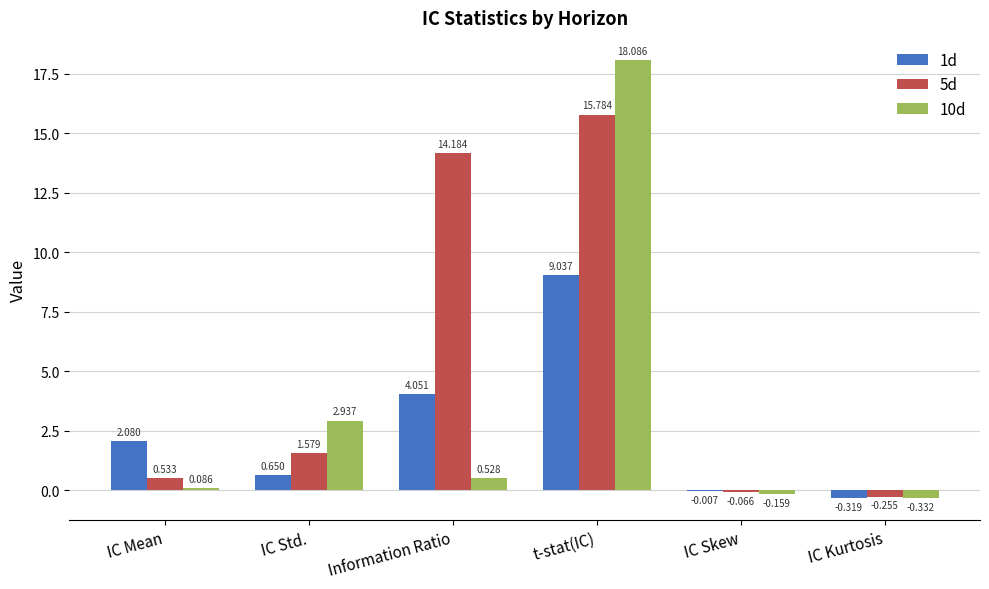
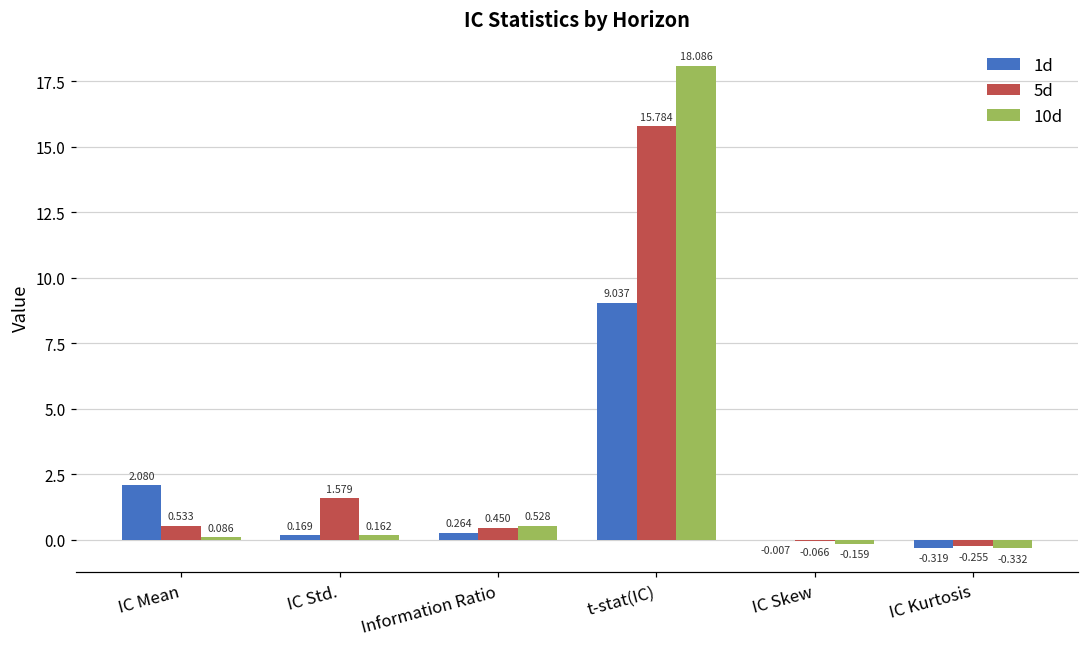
1d, IC Std.: 0.650 -> 0.169
10d, IC Std.: 2.937 -> 0.162
1d, Information Ratio: 4.051 -> 0.264
5d, Information Ratio: 14.184 -> 0.450
